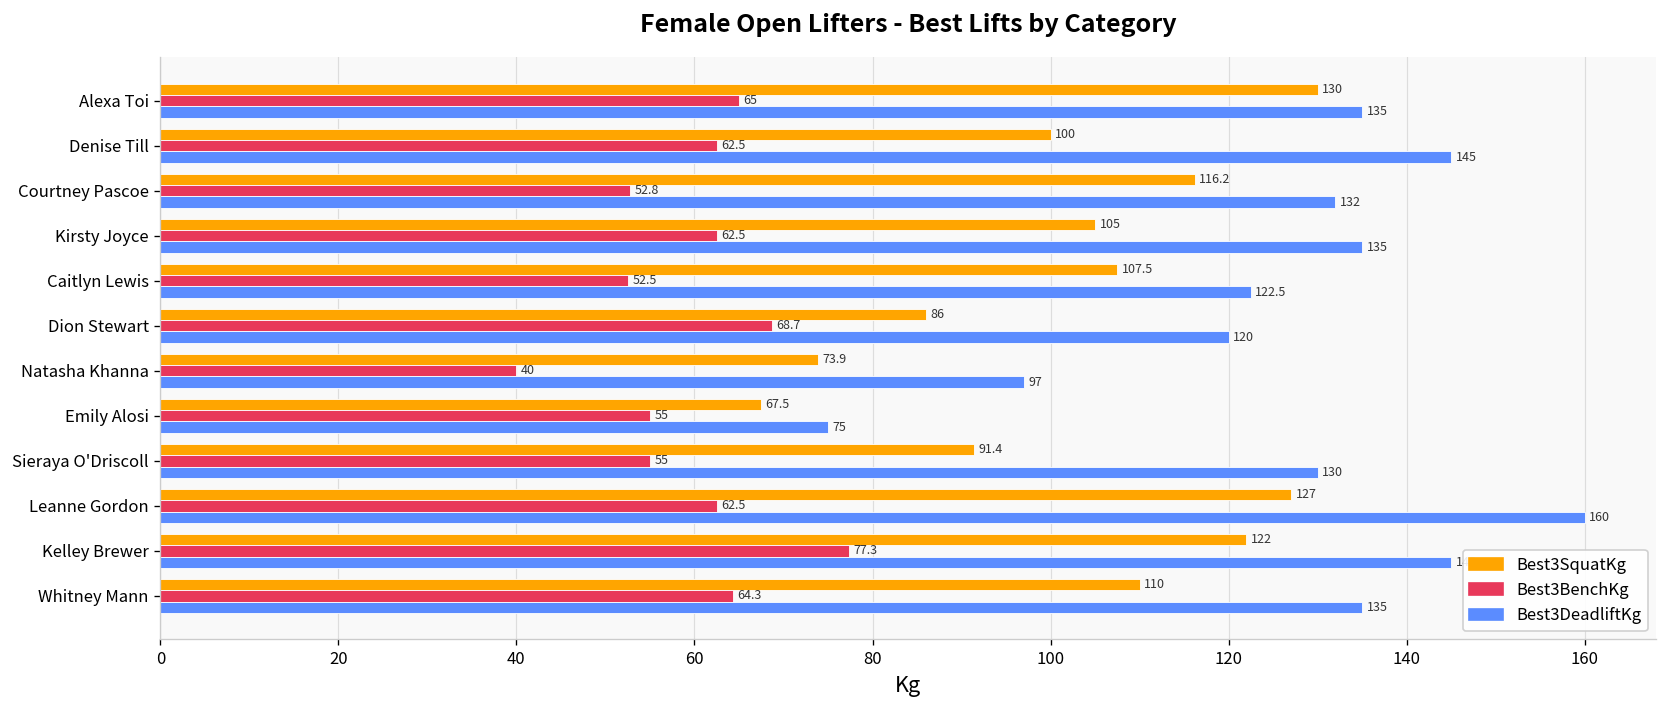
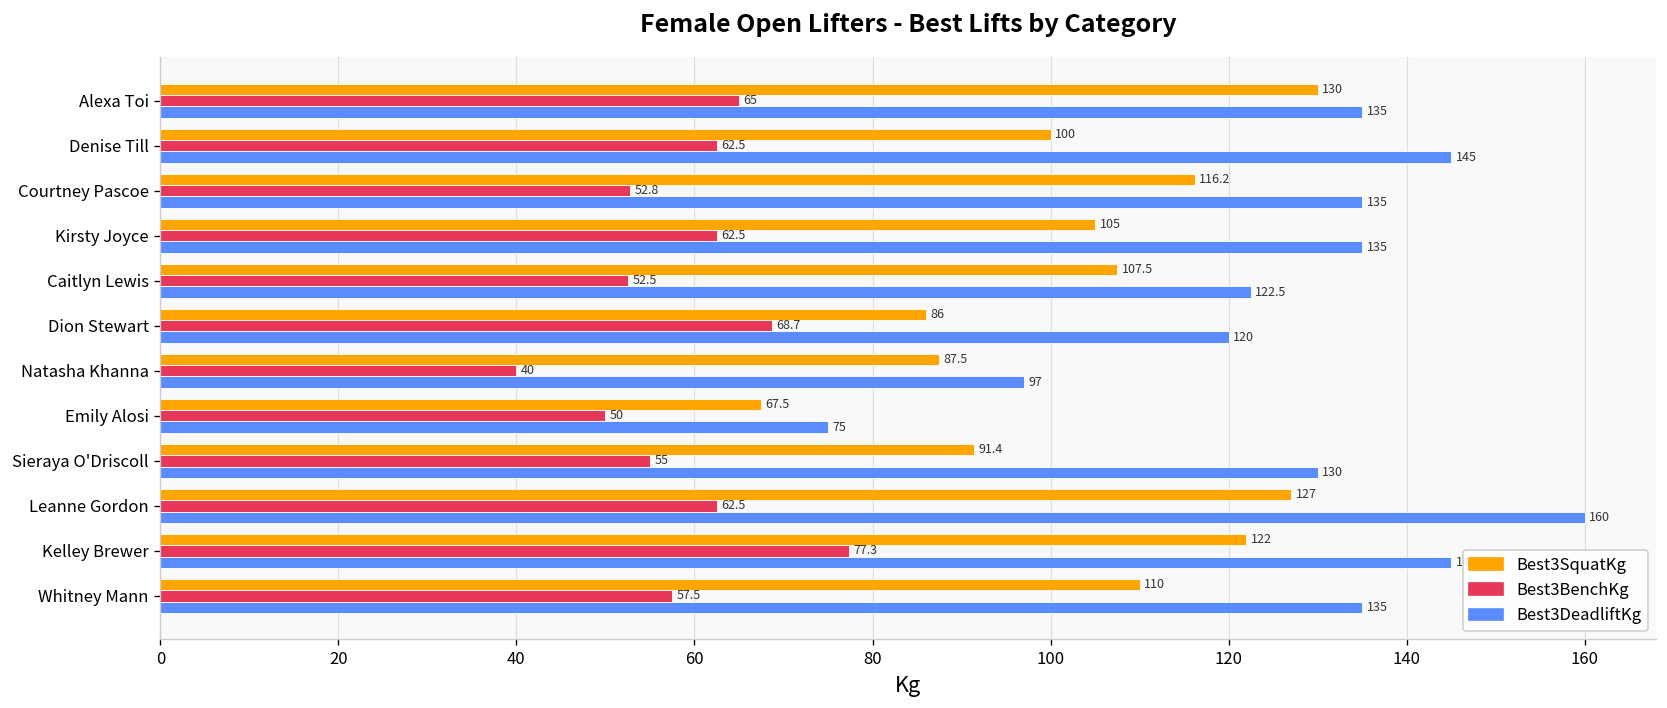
Best3DeadliftKg, Courtney Pascoe: 132 -> 135
Best3SquatKg, Natasha Khanna: 73.9 -> 87.5
Best3BenchKg, Emily Alosi: 55 -> 50
Best3BenchKg, Whitney Mann: 64.3 -> 57.5
